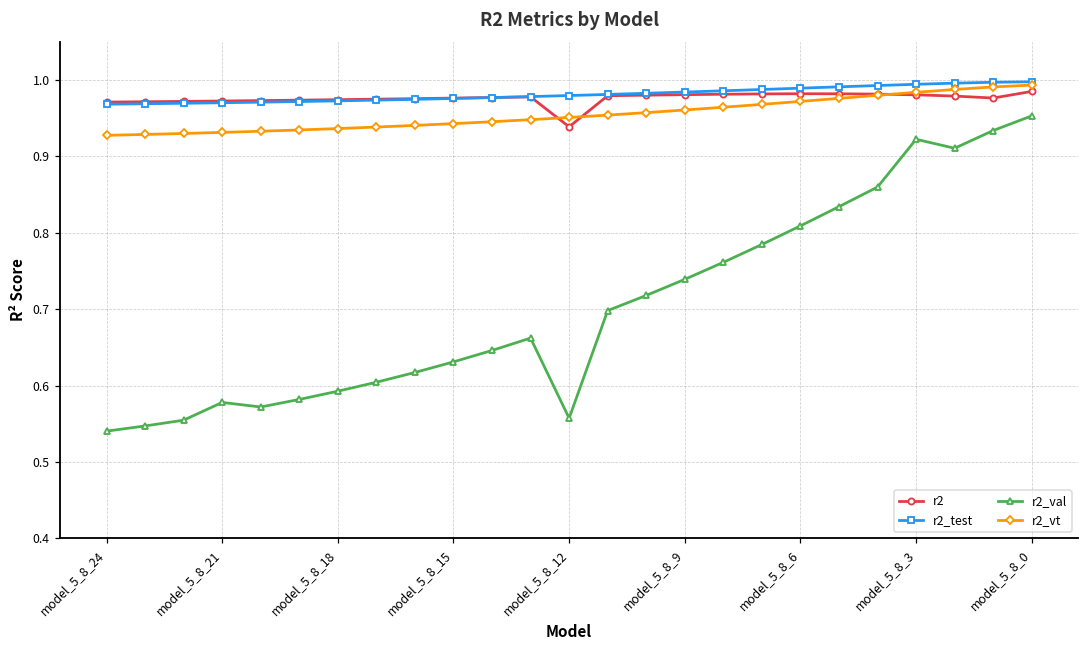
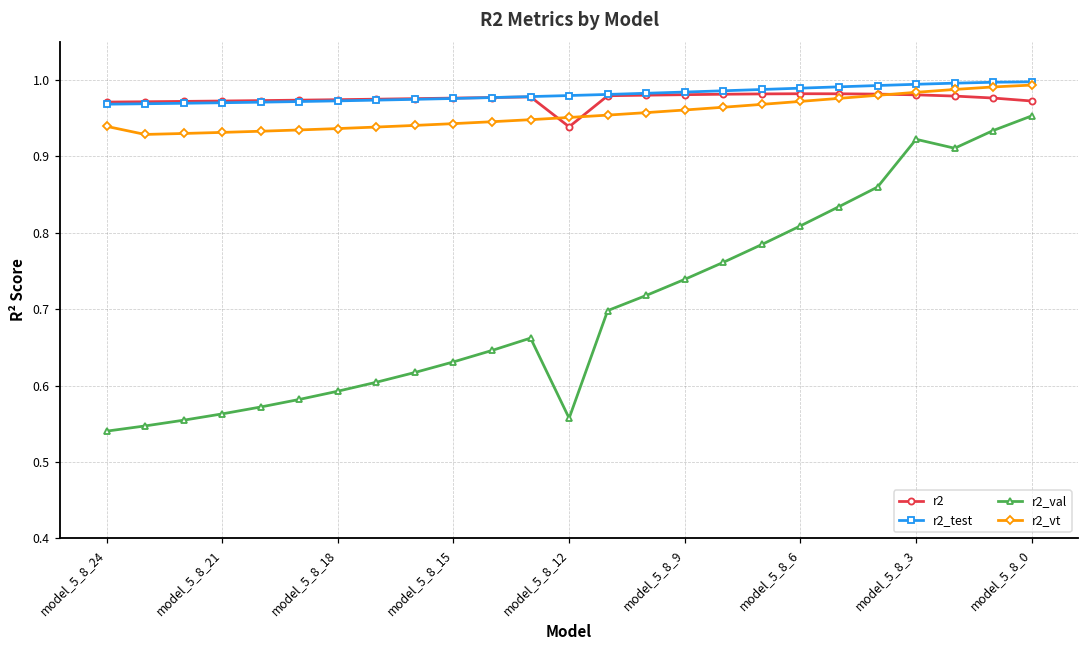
r2_vt, model_5_8_24: 0.93 -> 0.94
r2_val, model_5_8_21: 0.58 -> 0.56
r2, model_5_8_0: 0.98 -> 0.97
